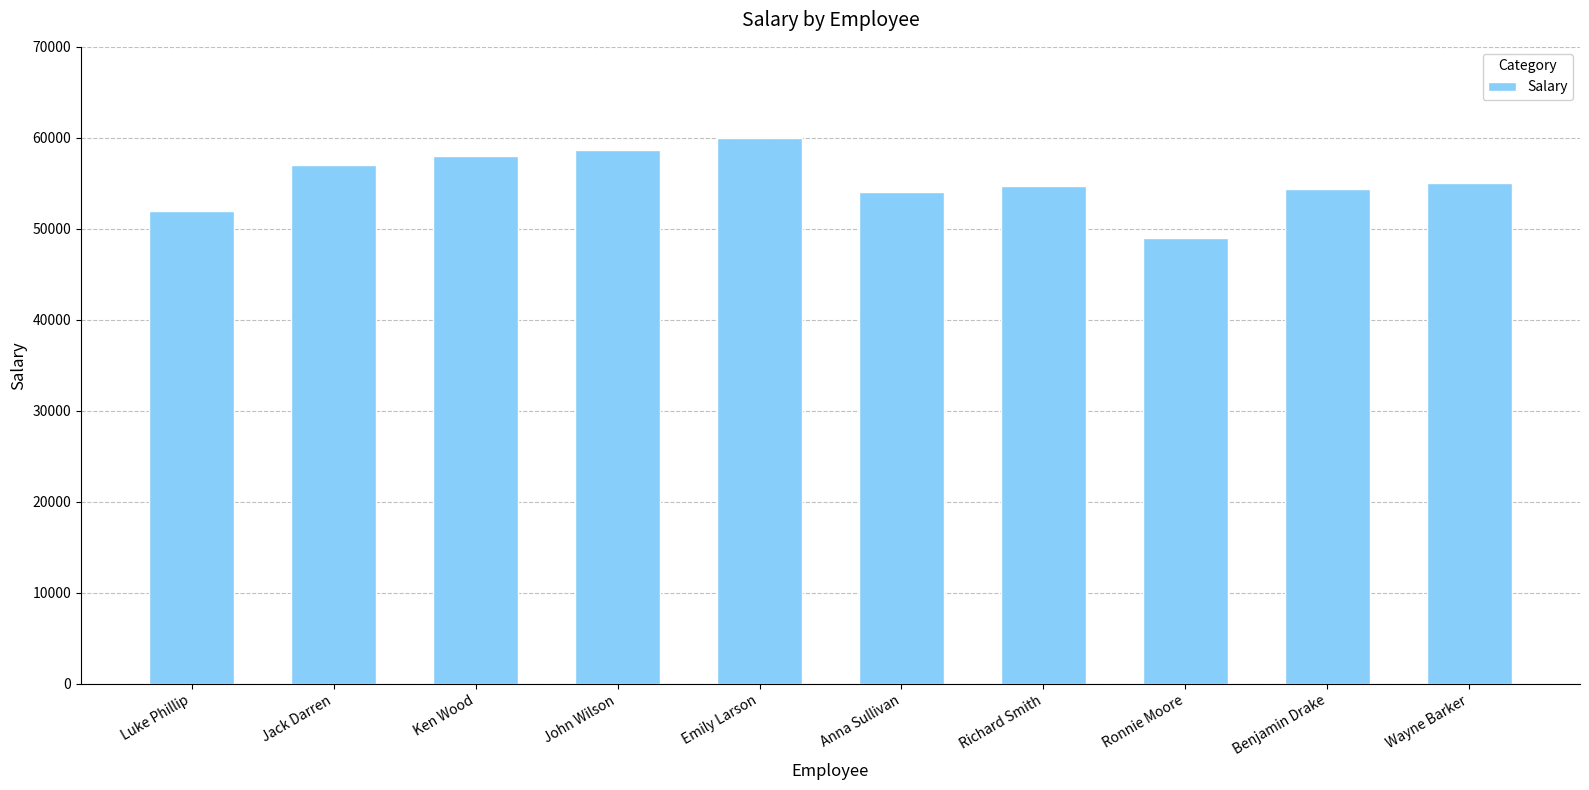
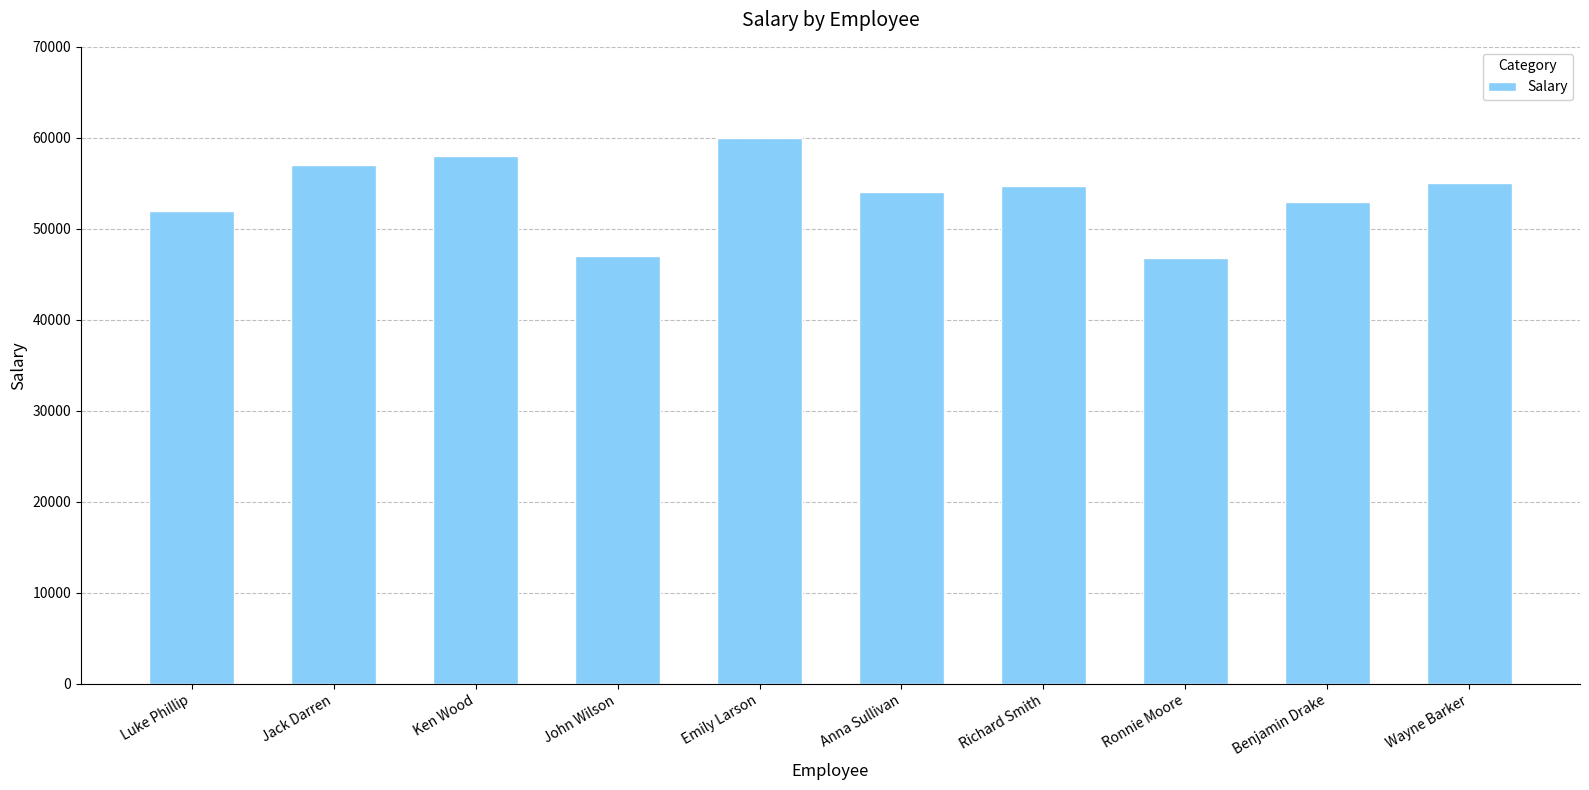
John Wilson: 59000 -> 47000
Ronnie Moore: 49000 -> 47000
Benjamin Drake: 54000 -> 53000
